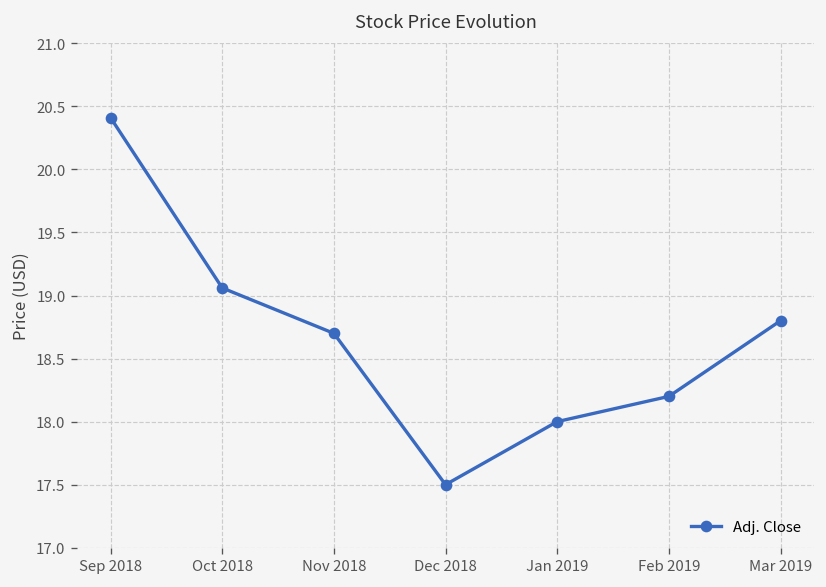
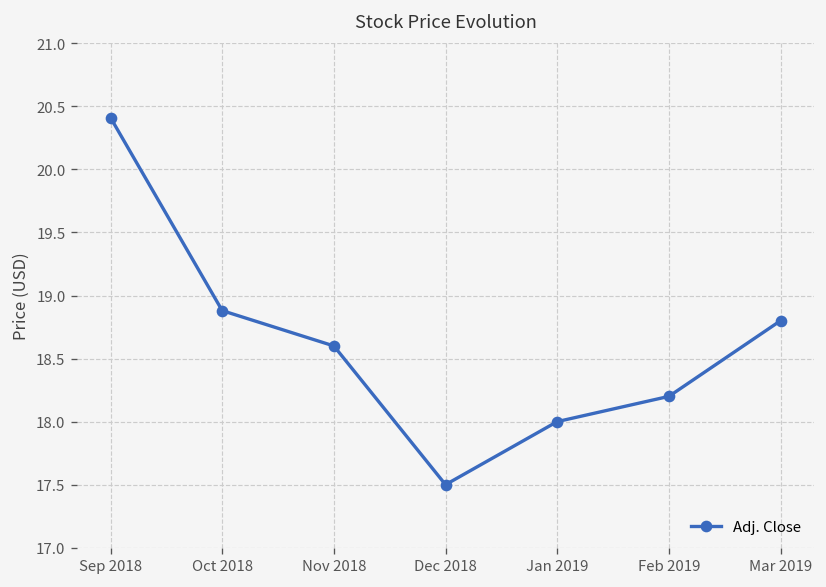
Oct 2018: 19.06 -> 18.88
Nov 2018: 18.7 -> 18.6
